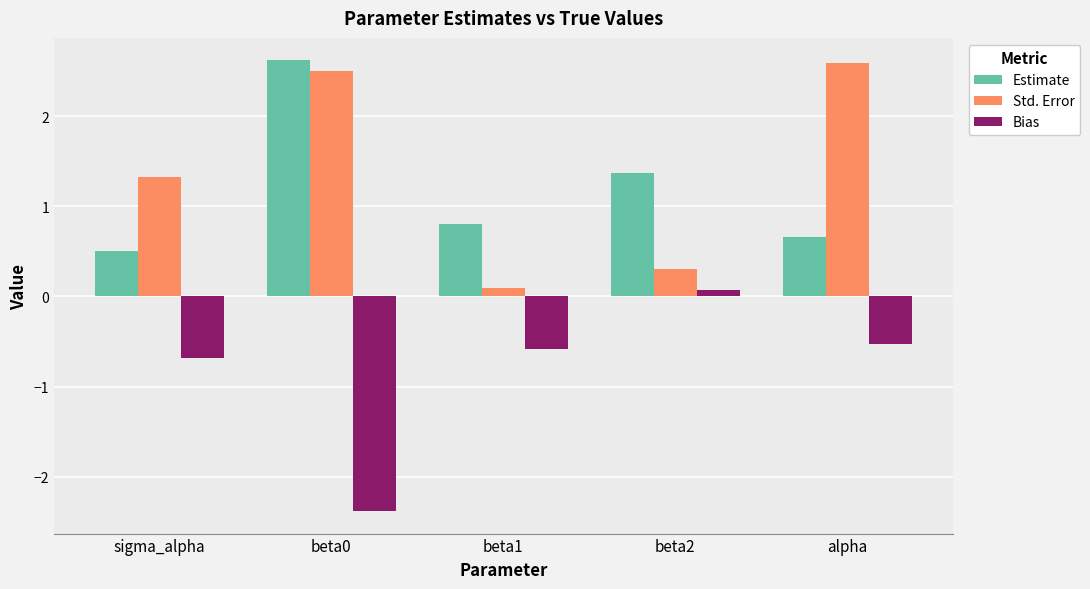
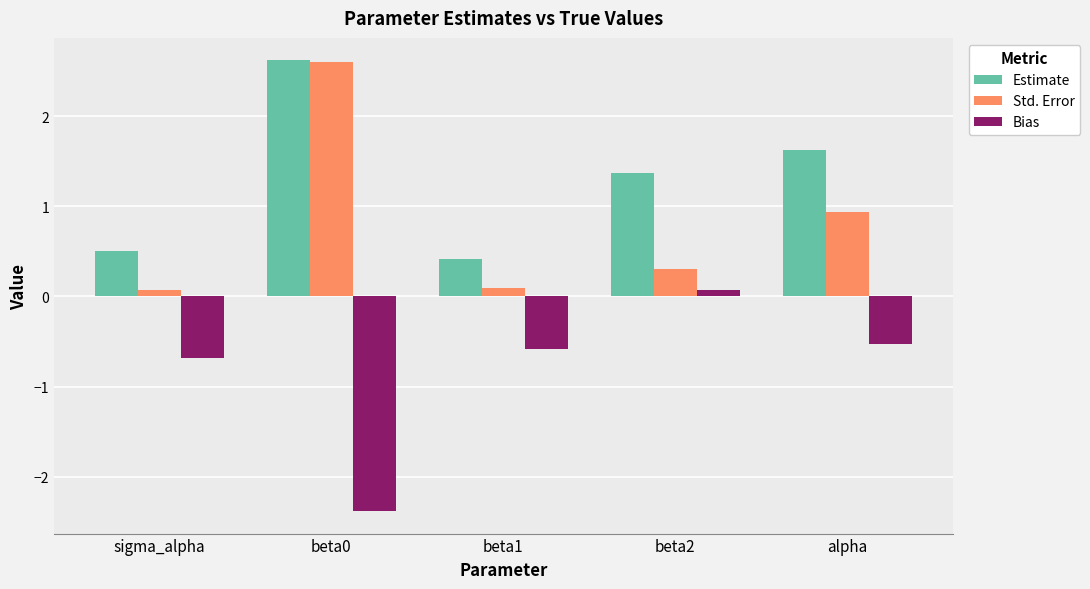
Std. Error, sigma_alpha: 1.3 -> 0.1
Std. Error, beta0: 2.5 -> 2.6
Estimate, beta1: 0.8 -> 0.4
Estimate, alpha: 0.7 -> 1.6
Std. Error, alpha: 2.6 -> 0.9
